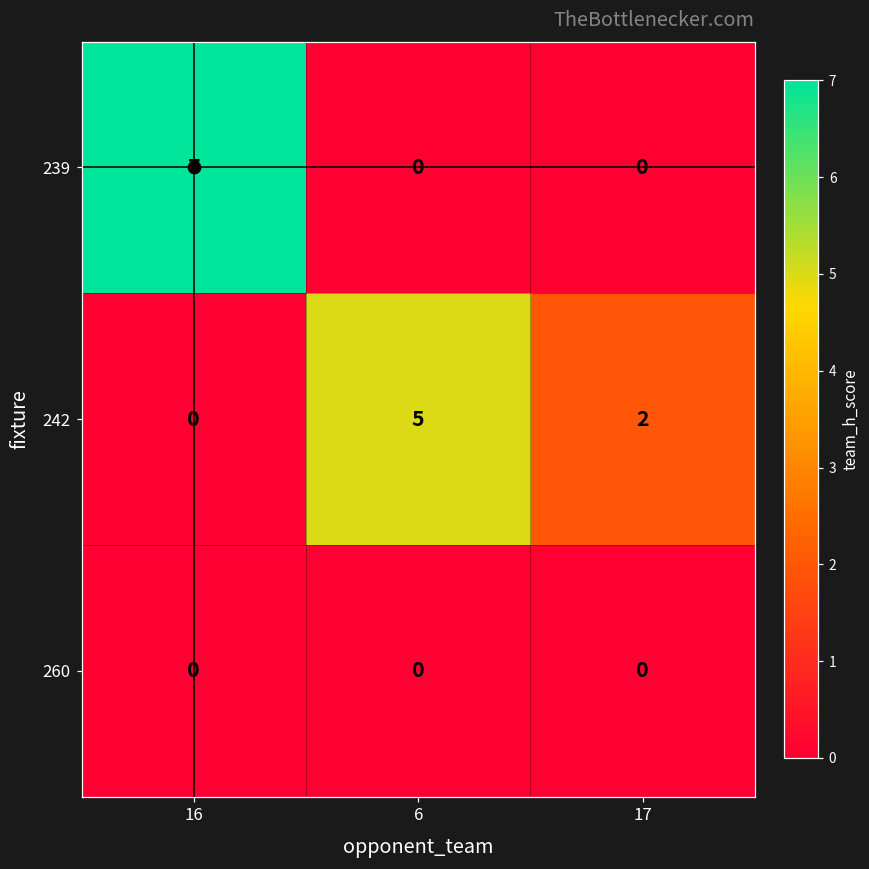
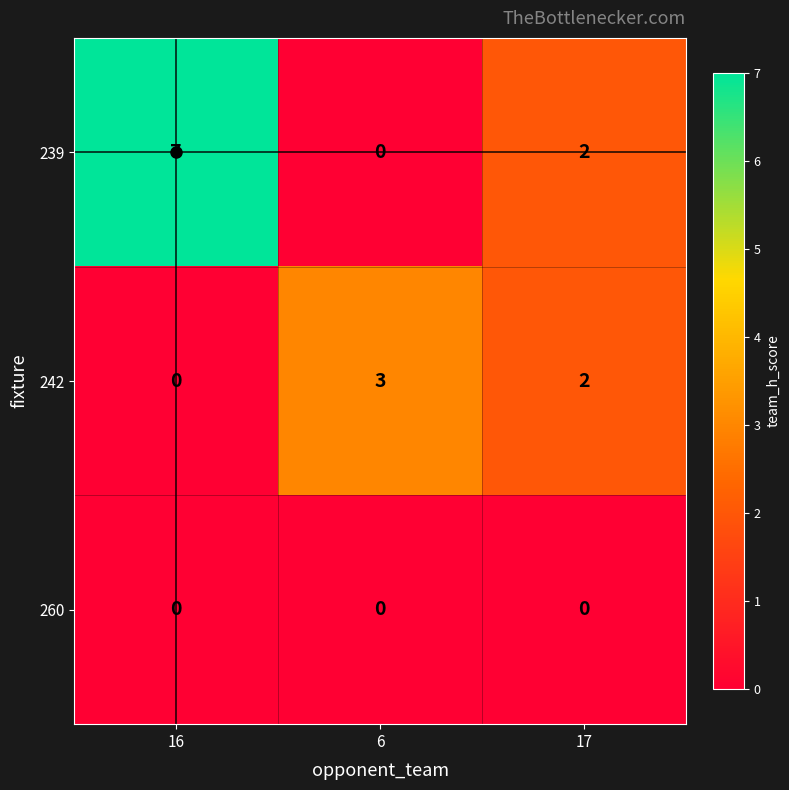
239, 17: 0 -> 2
242, 6: 5 -> 3
